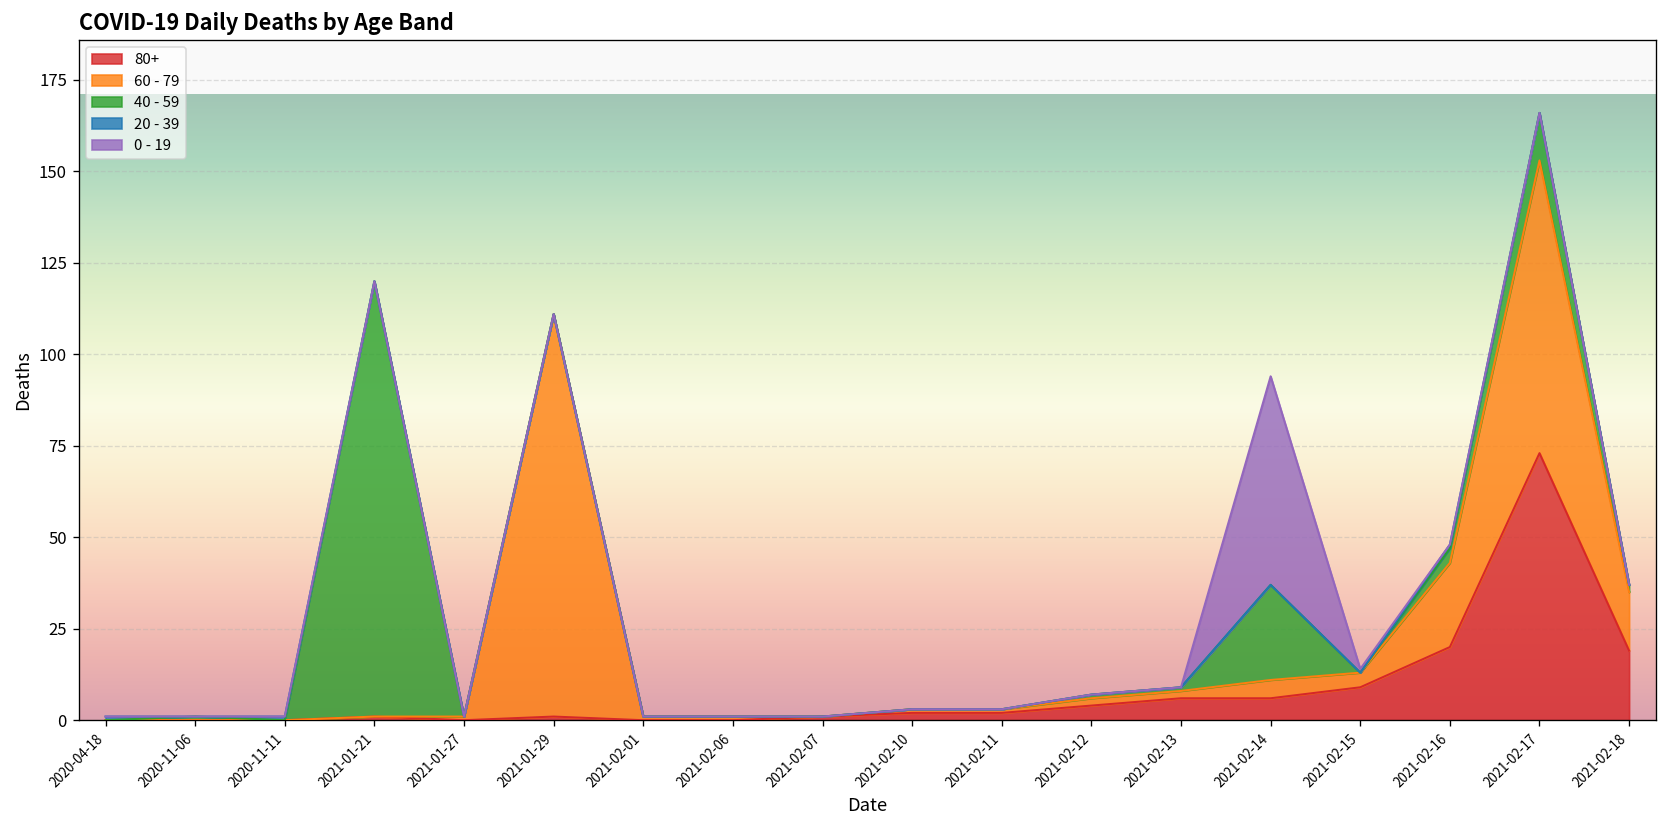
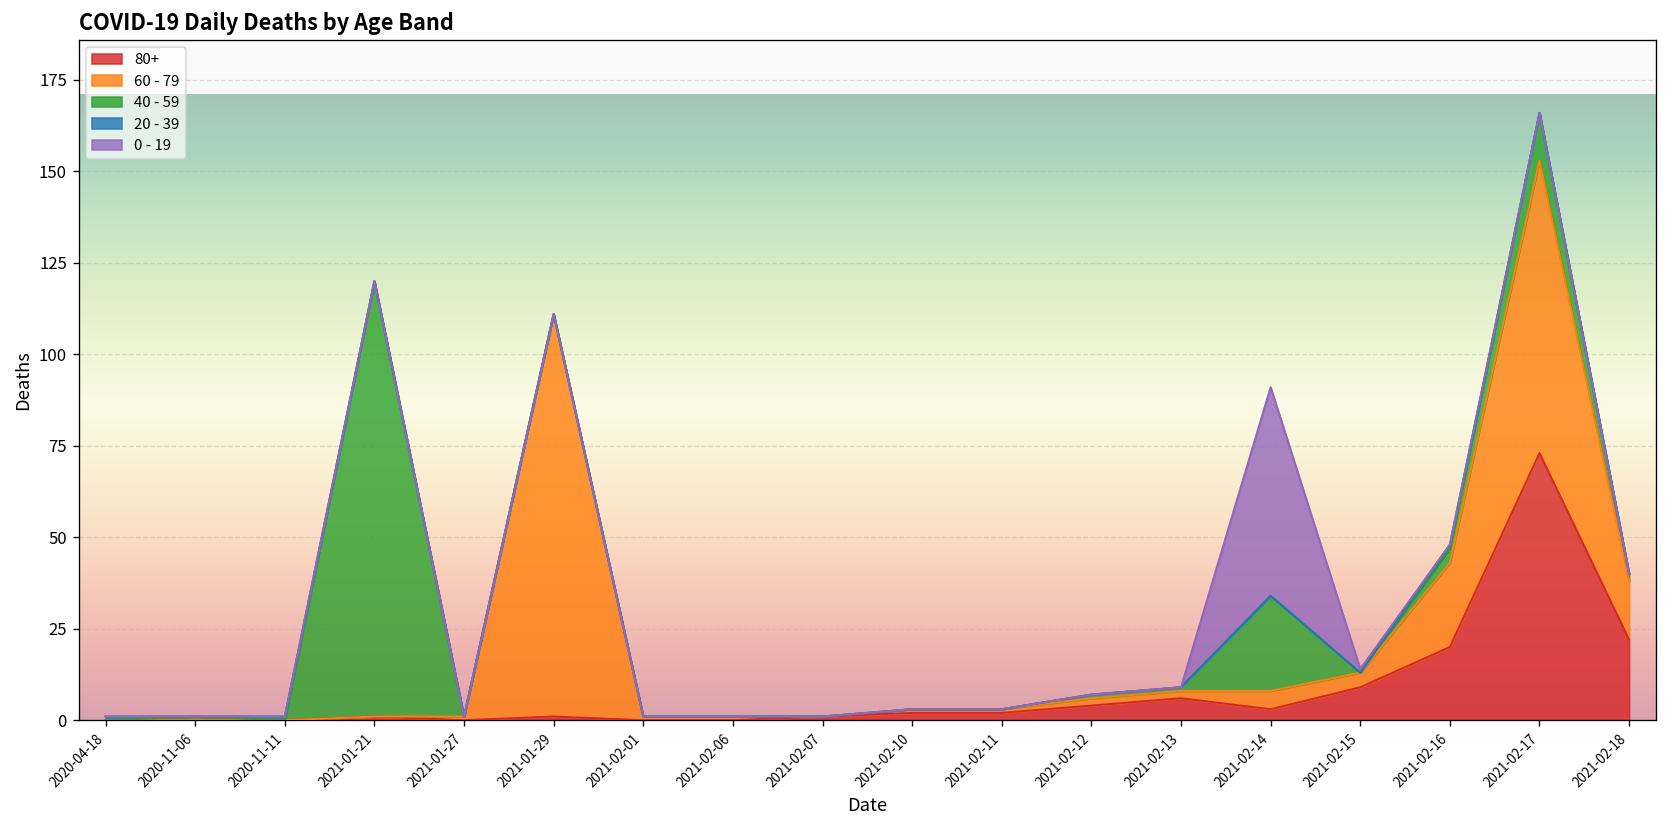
80+, 2021-02-14: 6 -> 3
80+, 2021-02-18: 19 -> 22
